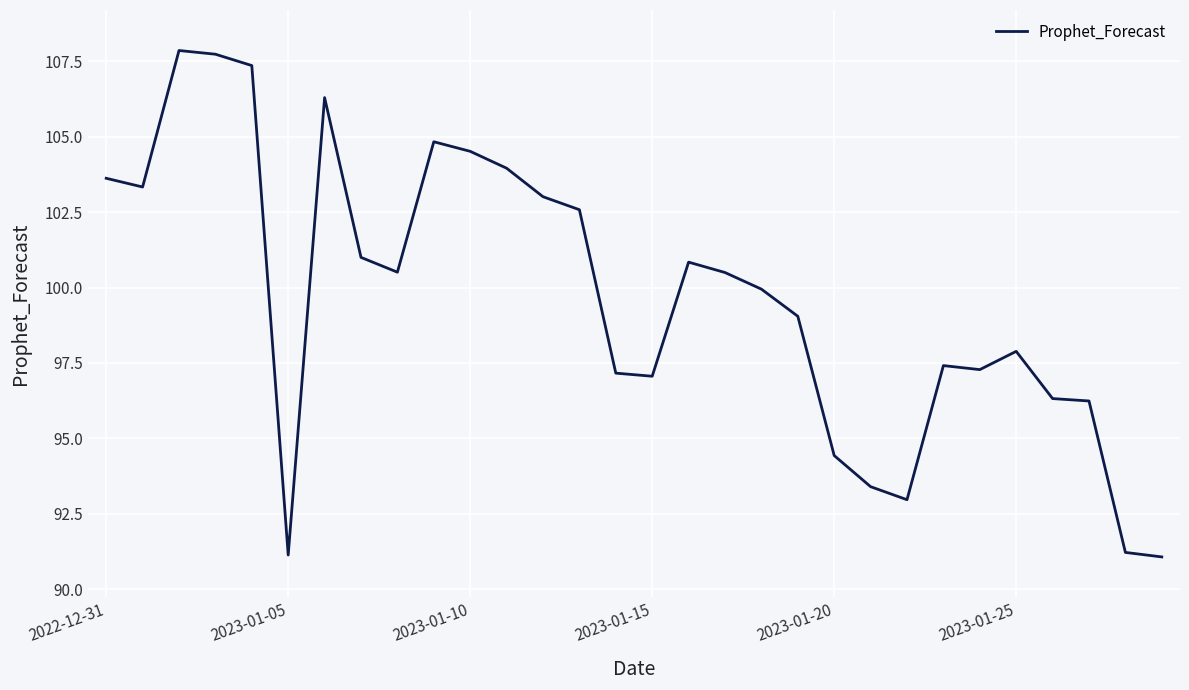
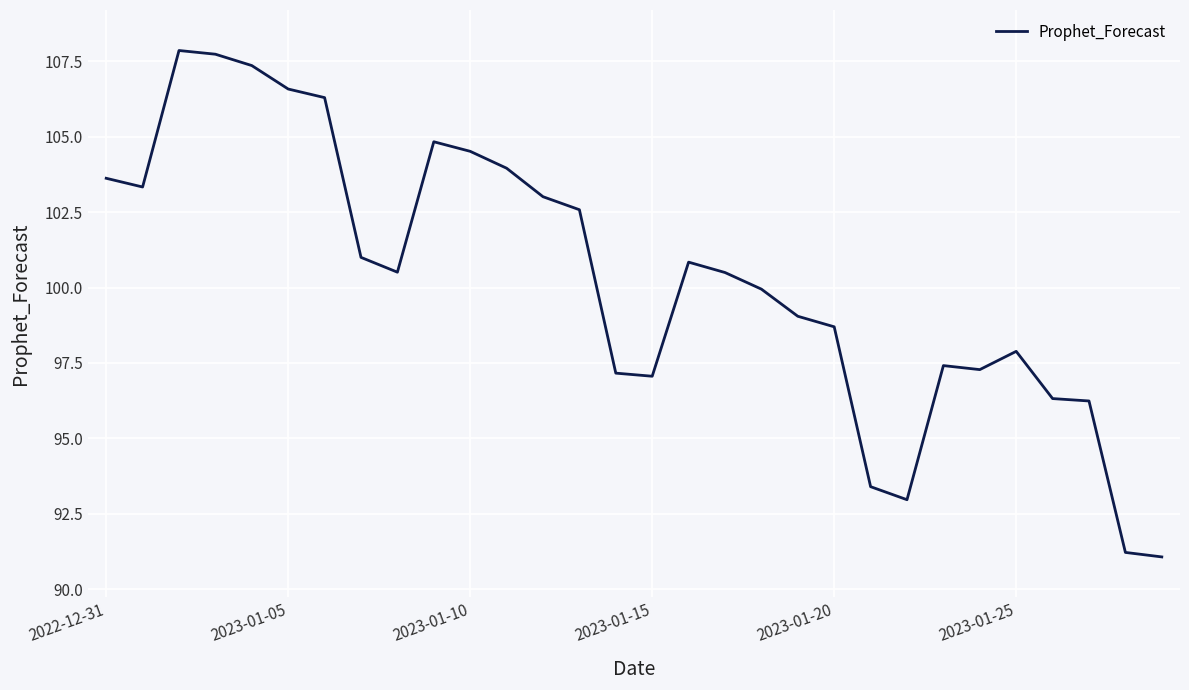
2023-01-05: 91.1 -> 106.6
2023-01-20: 94.4 -> 98.7
